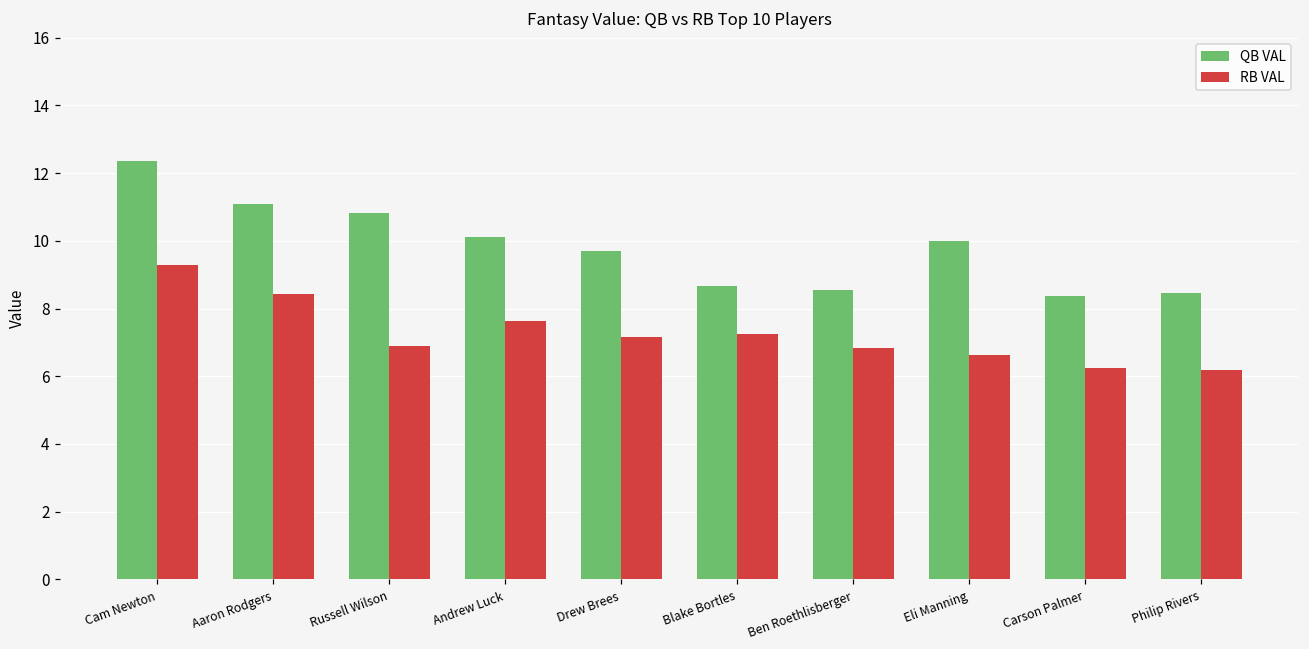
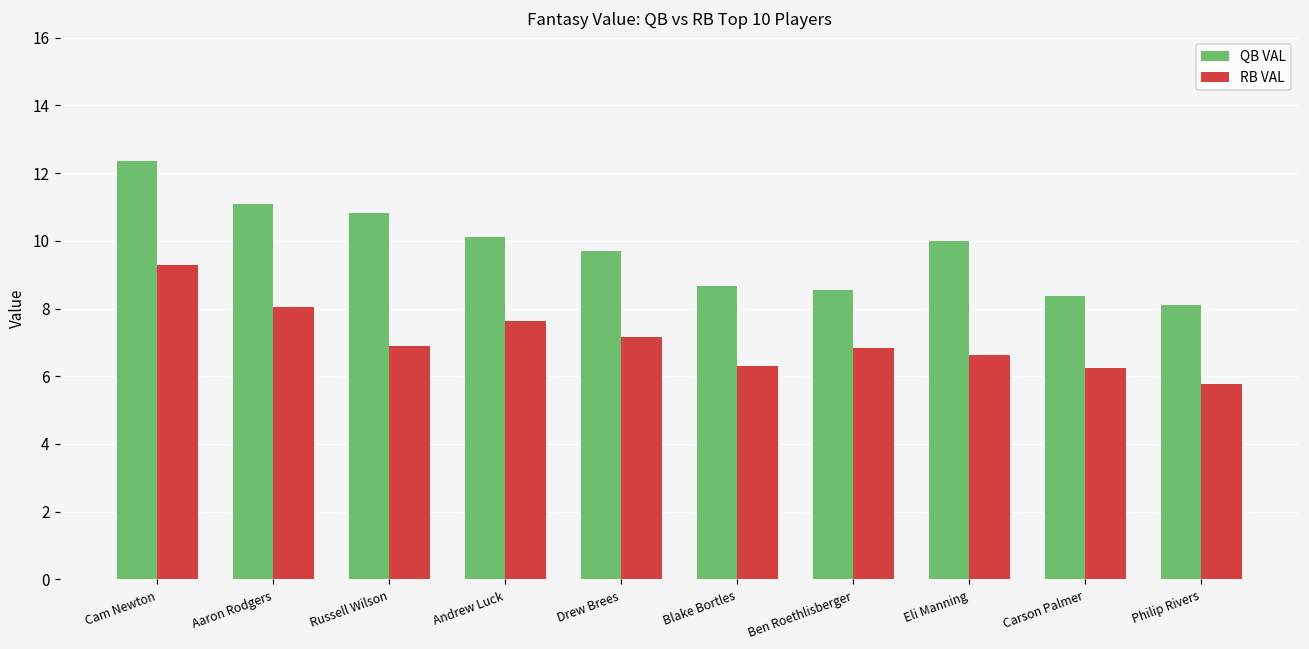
RB VAL, Aaron Rodgers: 8.4 -> 8.1
RB VAL, Blake Bortles: 7.3 -> 6.3
QB VAL, Philip Rivers: 8.5 -> 8.1
RB VAL, Philip Rivers: 6.2 -> 5.8
